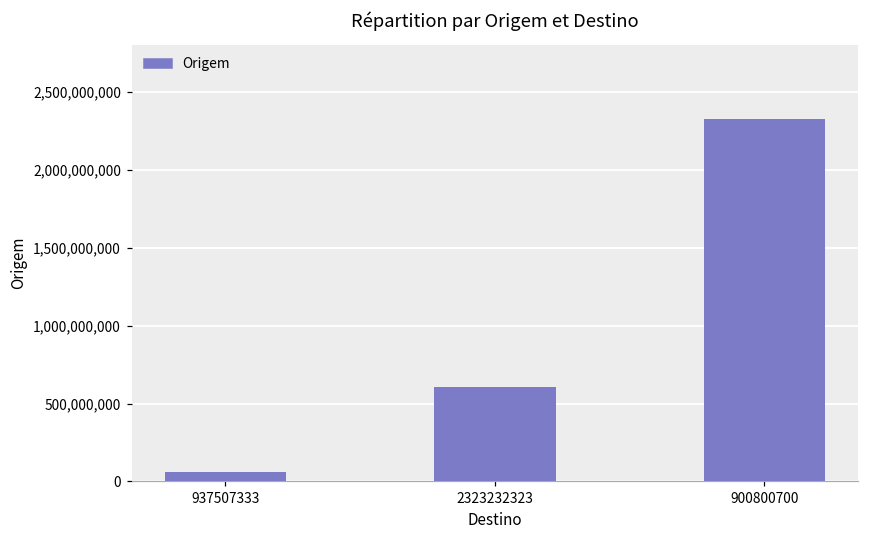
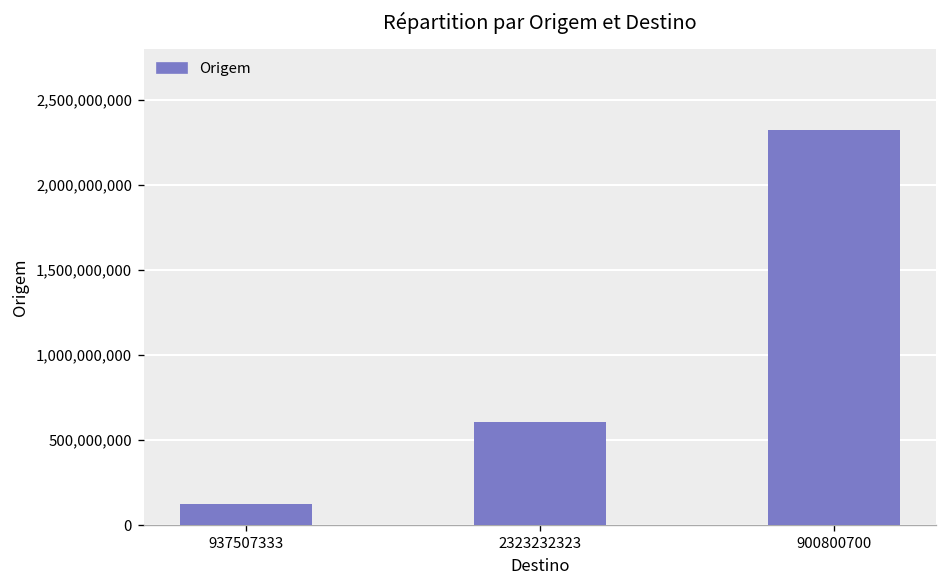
937507333: 60,000,000 -> 120,000,000
